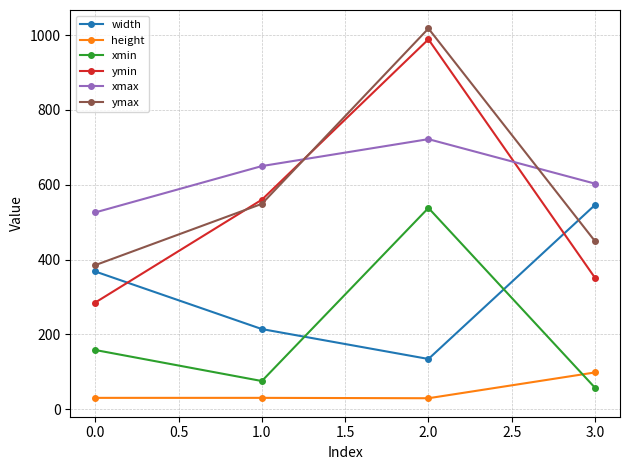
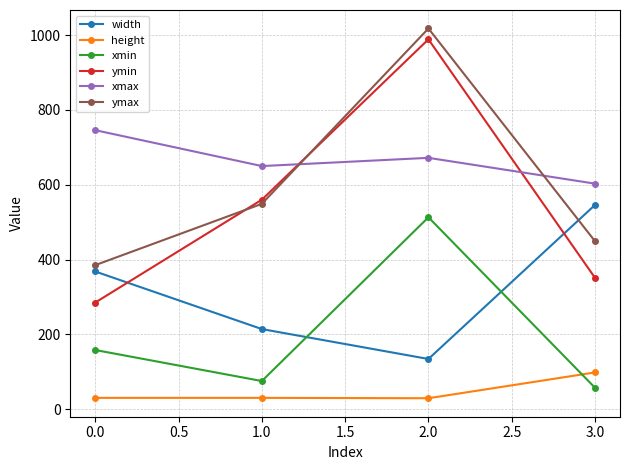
xmax, 0.0: 530 -> 750
xmin, 2.0: 540 -> 510
xmax, 2.0: 720 -> 670
